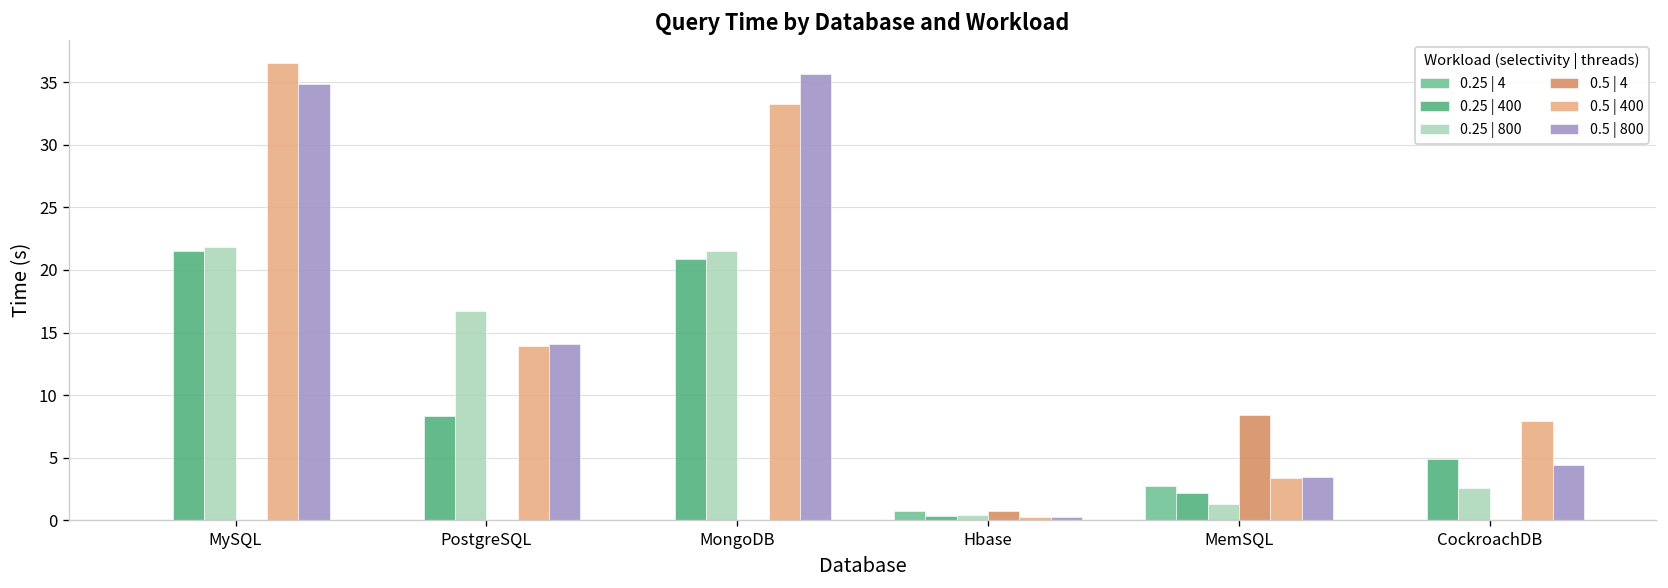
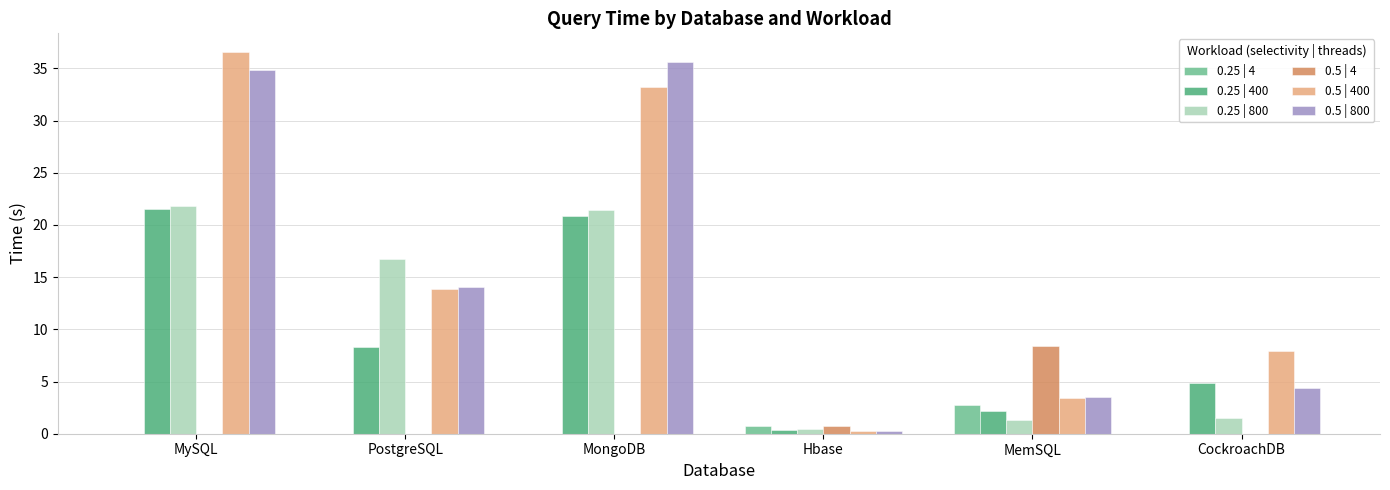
0.25 | 800, CockroachDB: 2.6 -> 1.5
